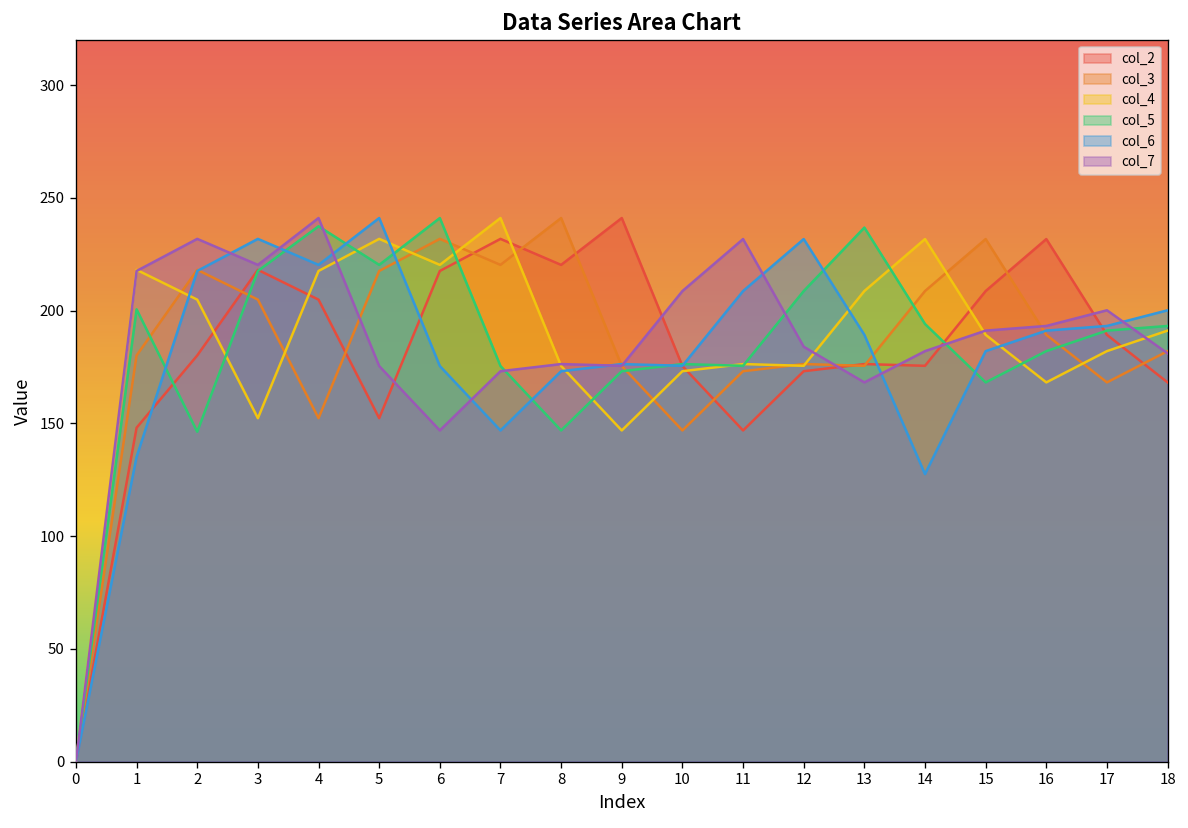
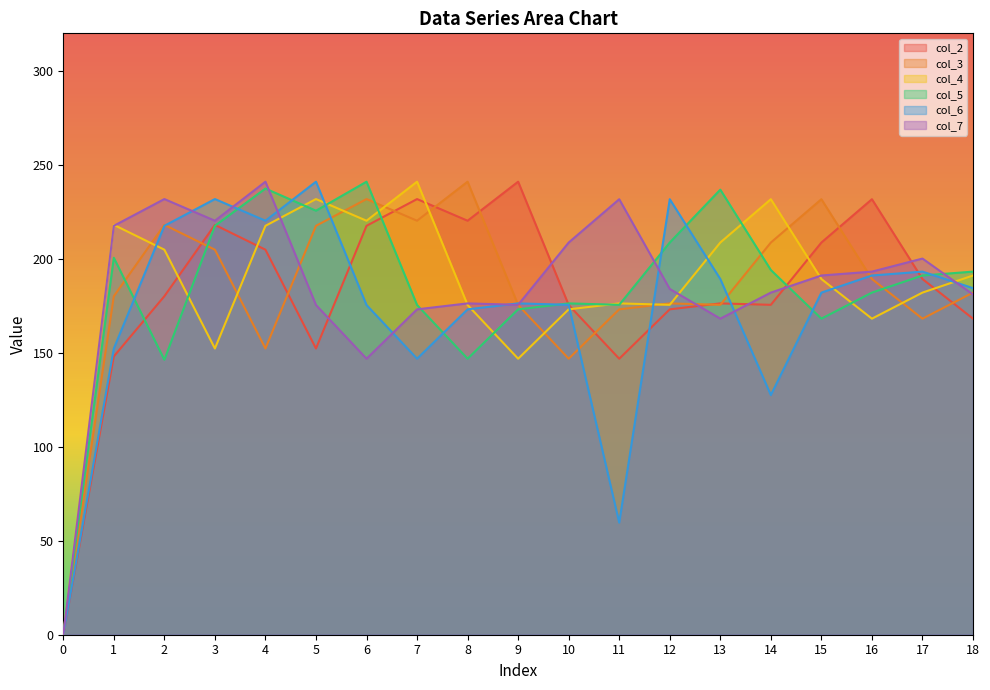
col_6, 1: 135 -> 152
col_5, 5: 220 -> 226
col_6, 11: 209 -> 60
col_6, 18: 200 -> 184
